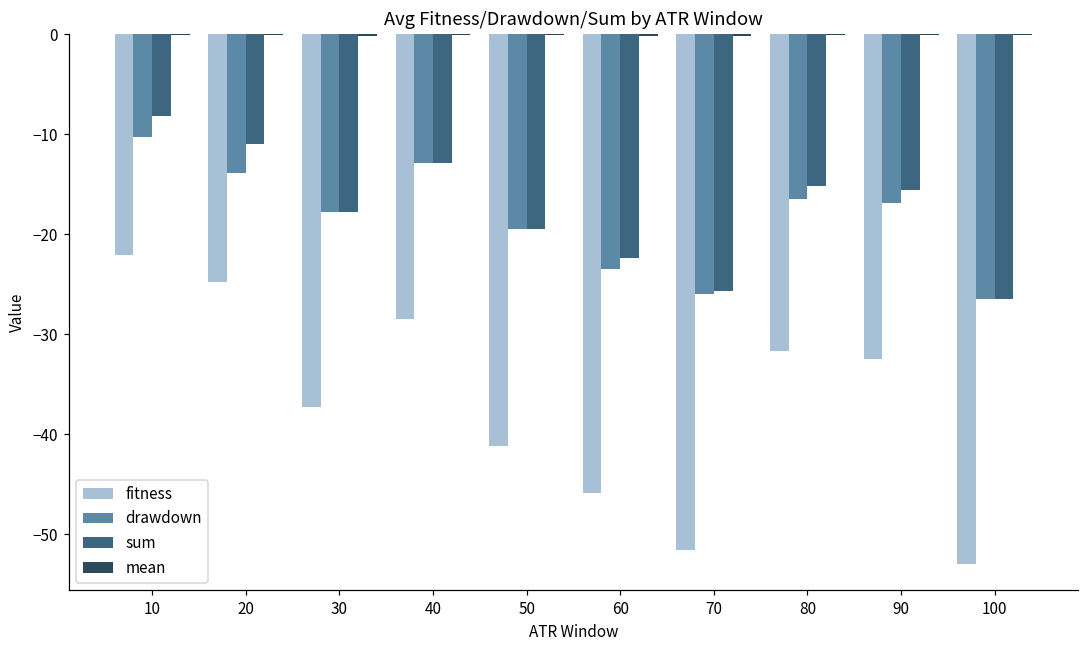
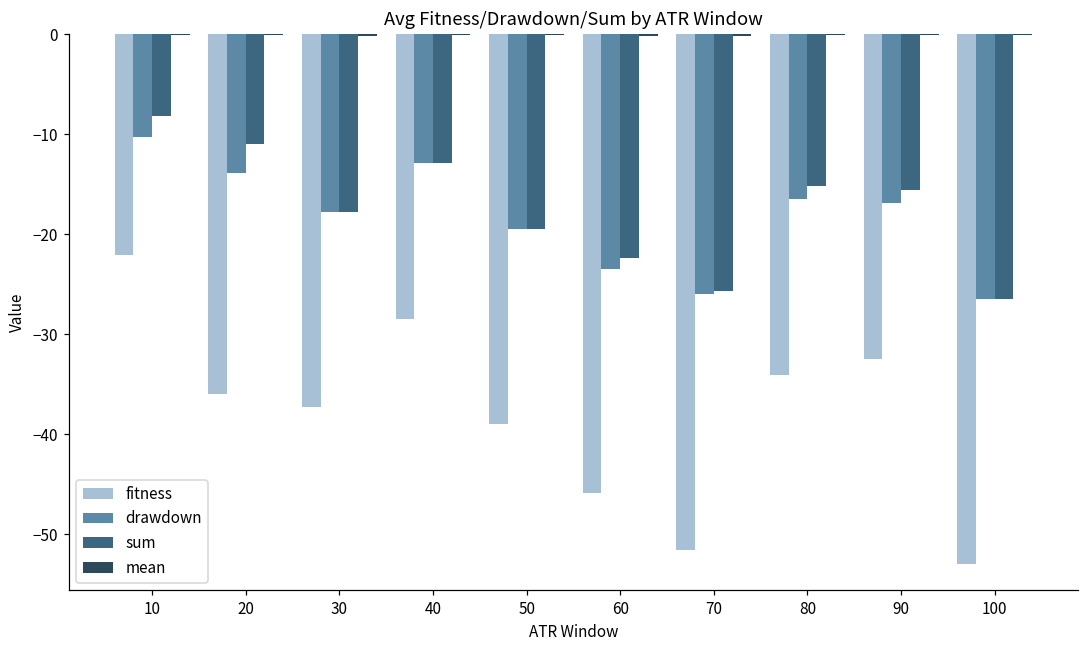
fitness, 20: -25 -> -36
fitness, 50: -41 -> -39
fitness, 80: -32 -> -34
